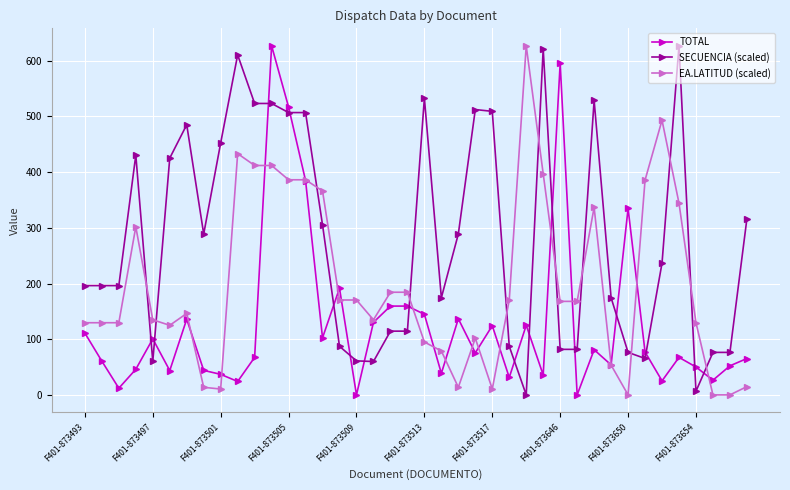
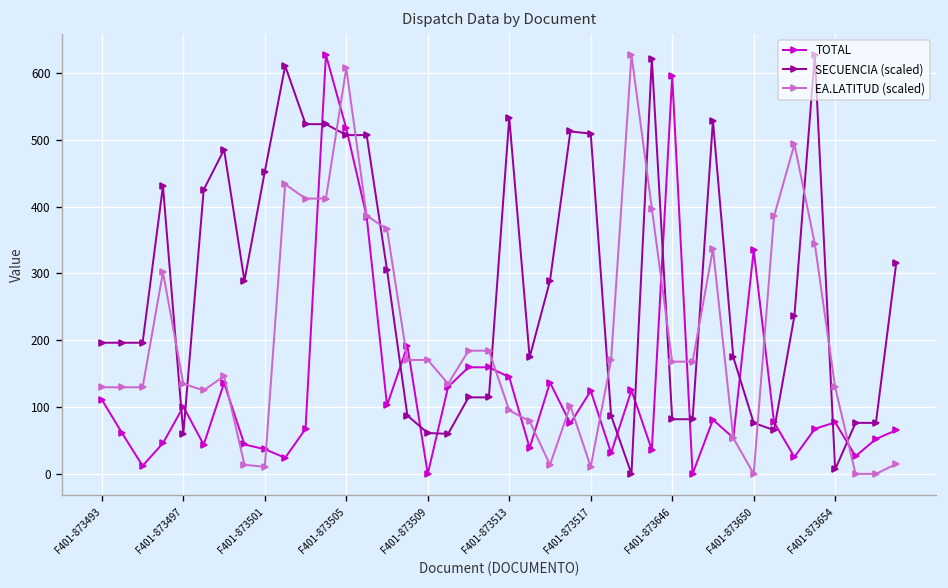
EA.LATITUD (scaled), F401-873505: 390 -> 610
TOTAL, F401-873654: 50 -> 80
